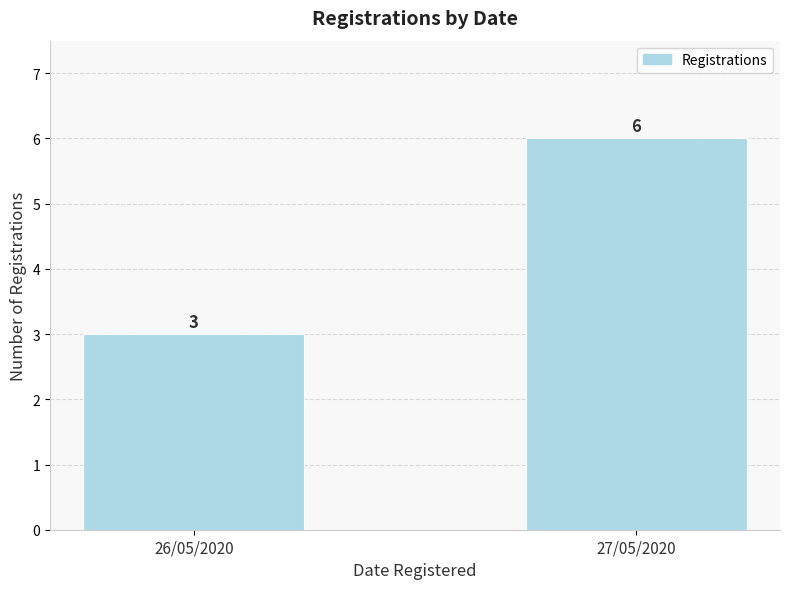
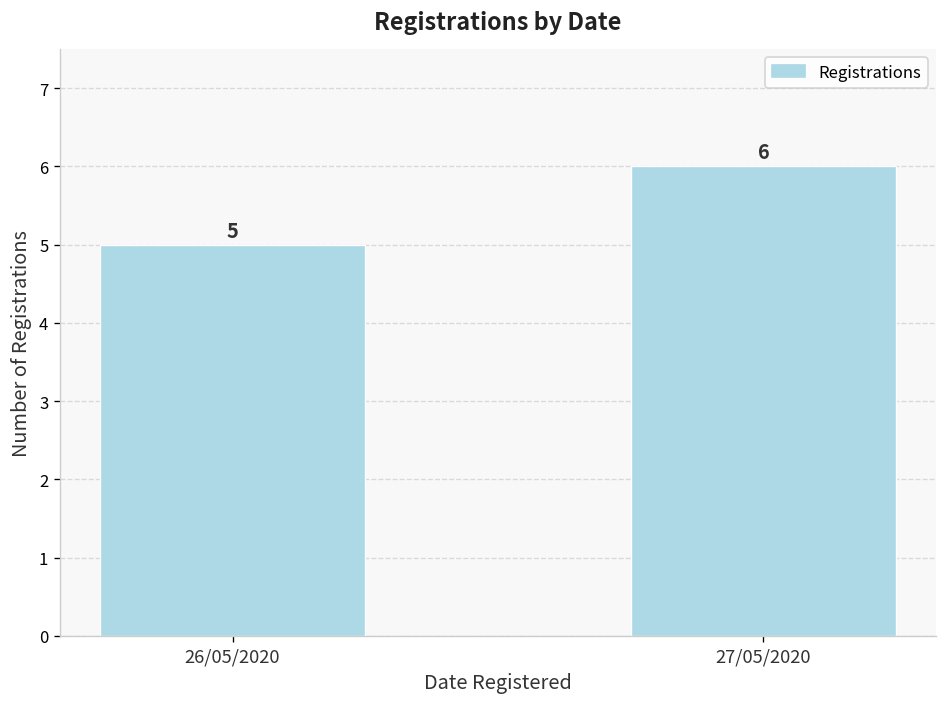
26/05/2020: 3 -> 5
